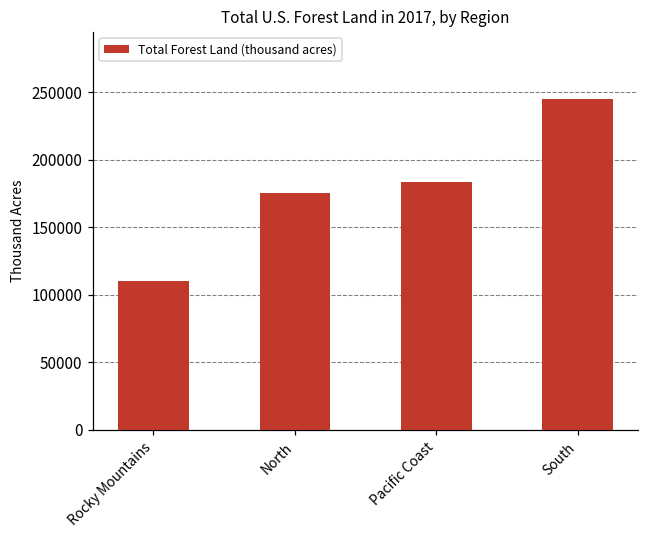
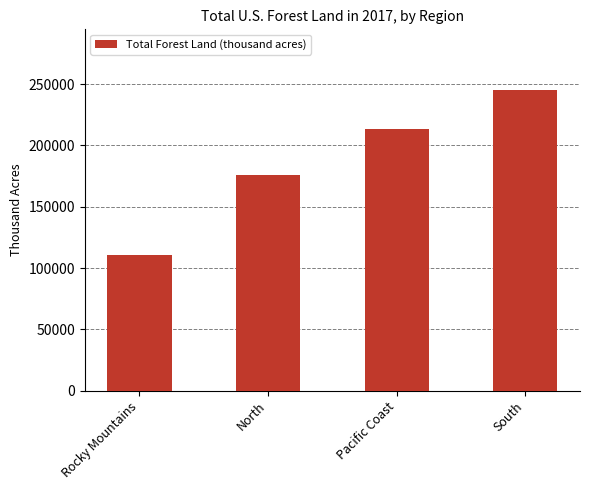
Pacific Coast: 184000 -> 214000
